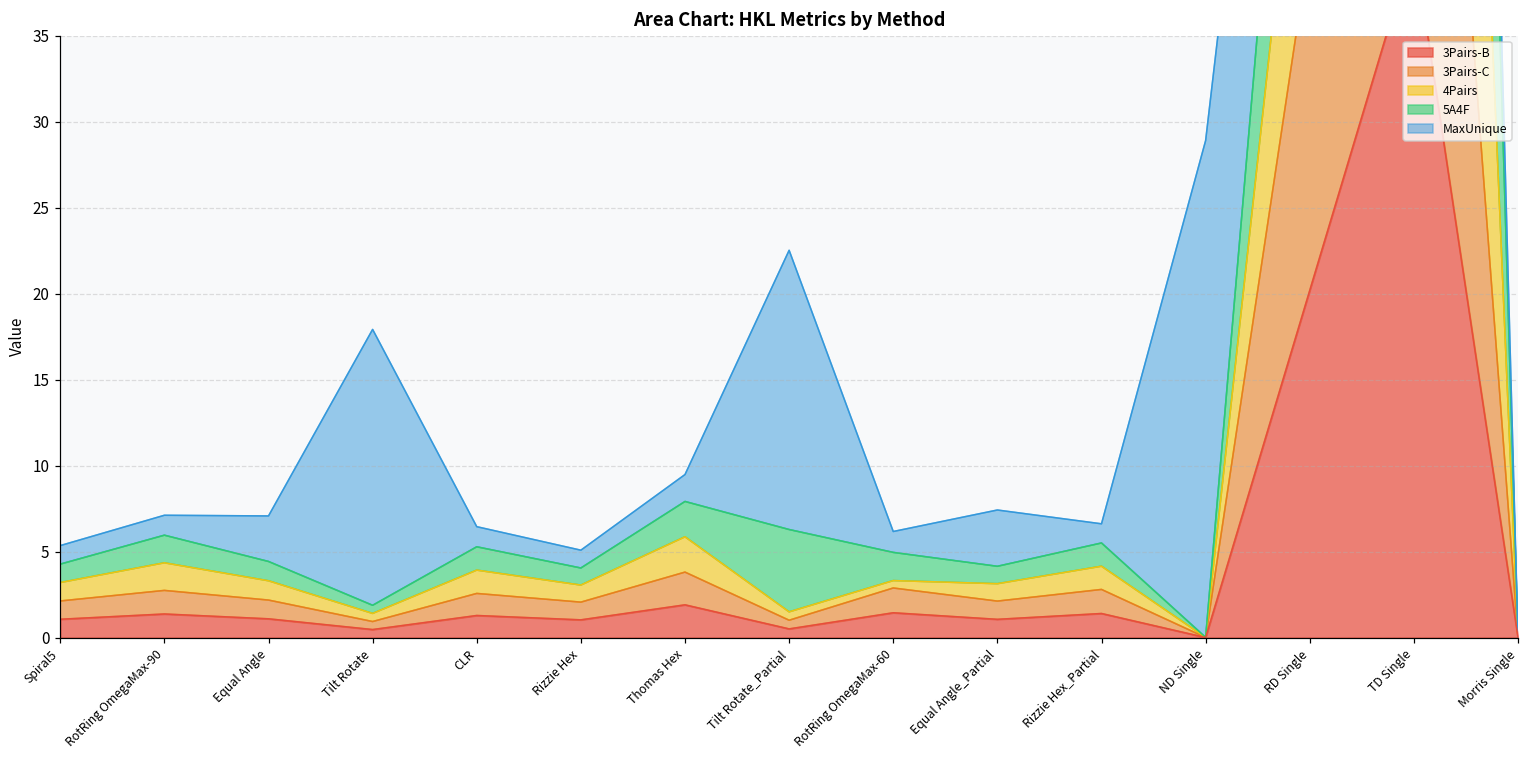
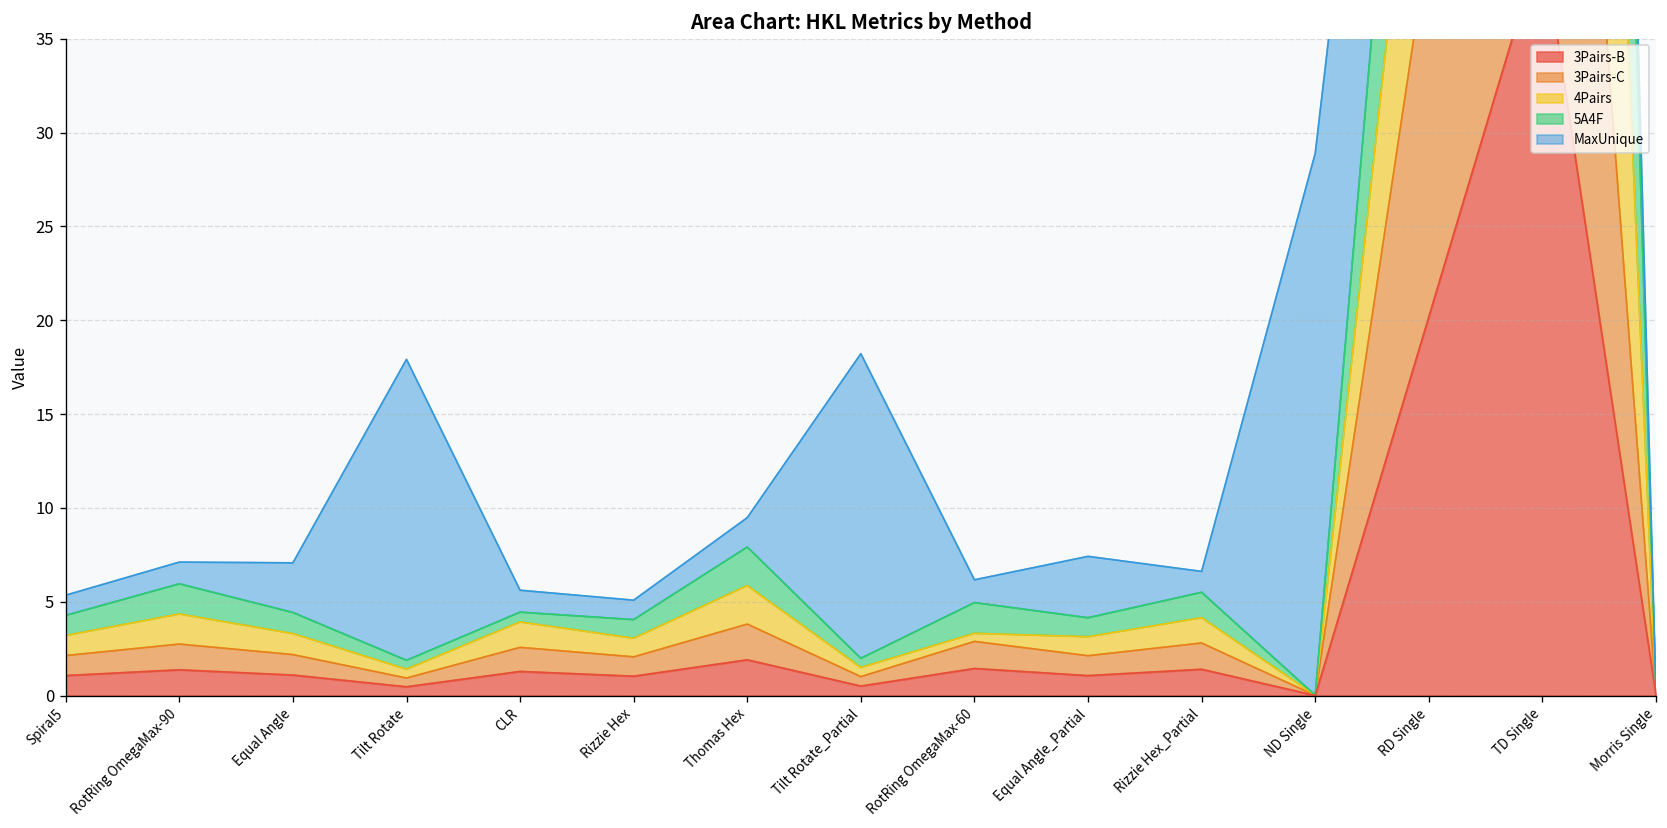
5A4F, CLR: 1.4 -> 0.5
5A4F, Tilt Rotate_Partial: 4.8 -> 0.5
